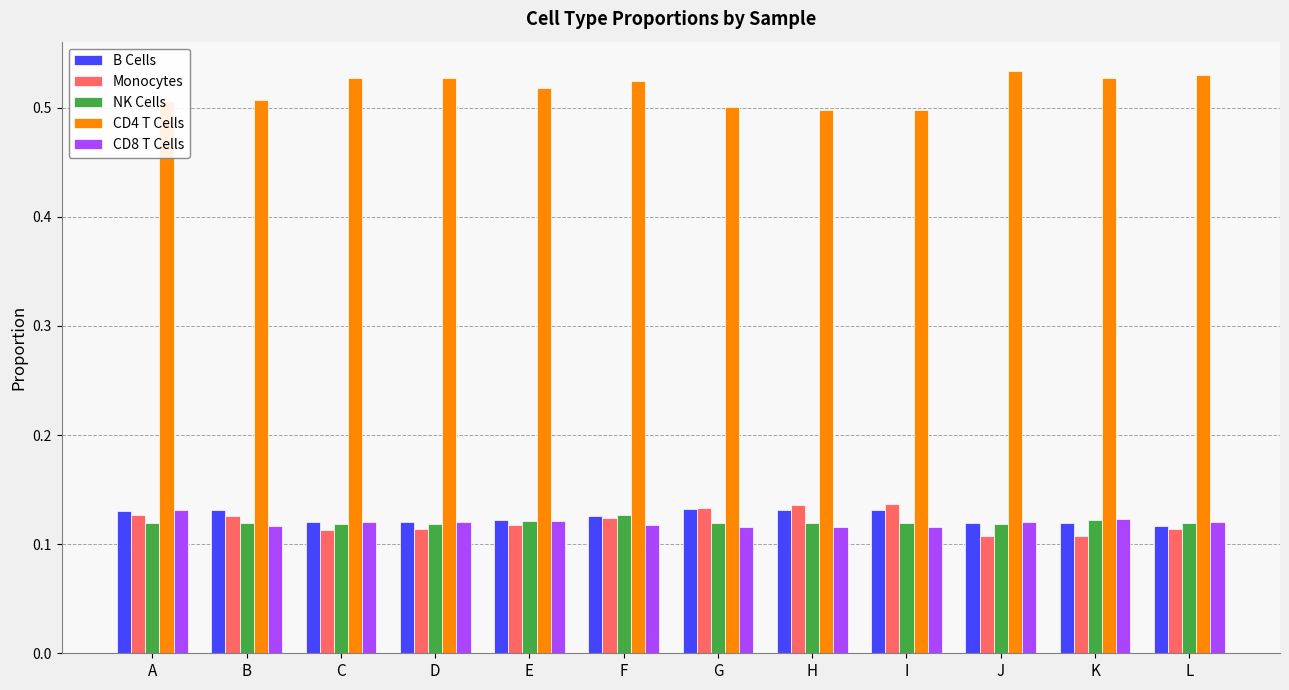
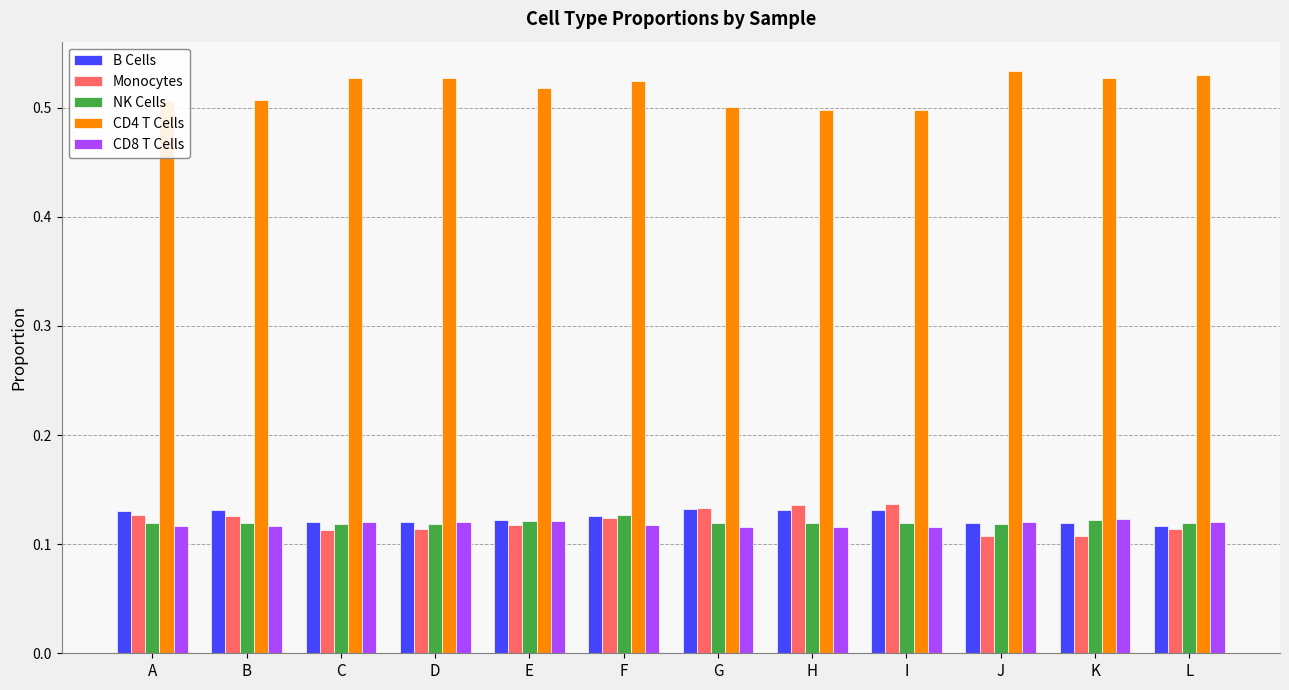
CD8 T Cells, A: 0.131 -> 0.117
